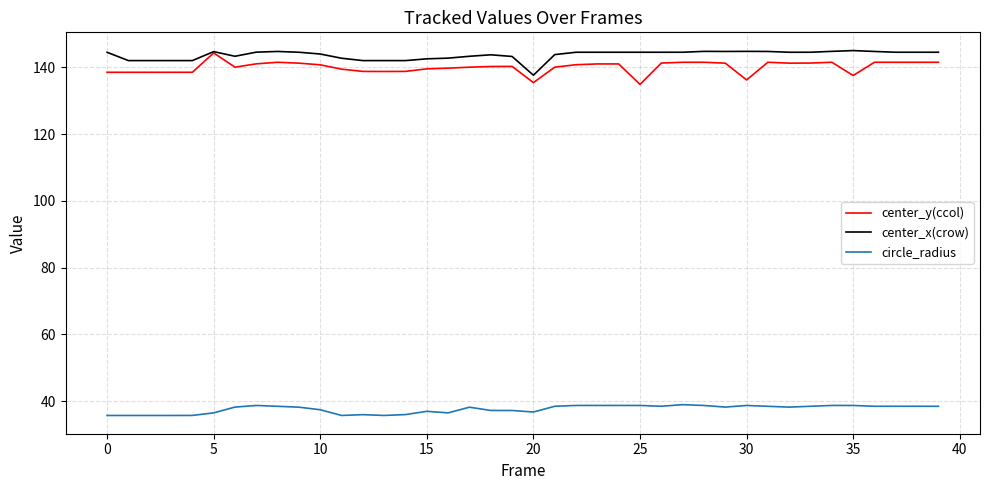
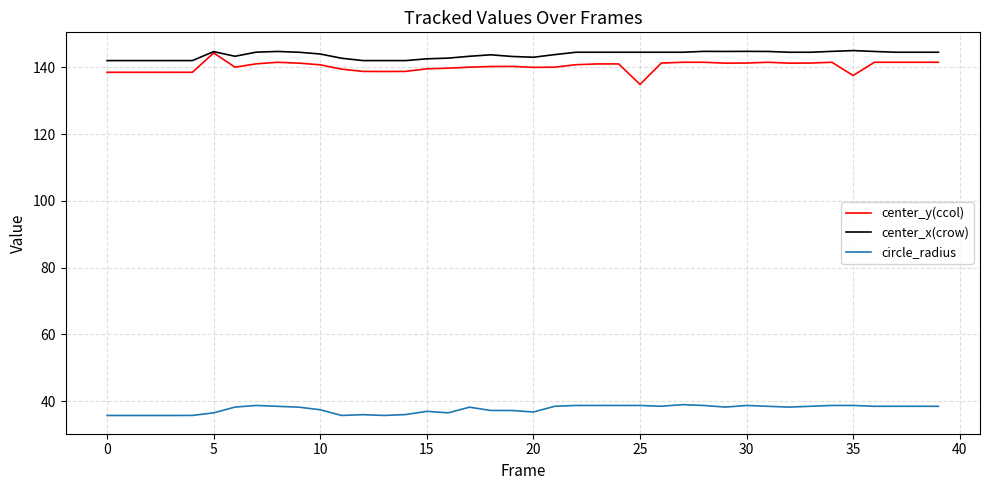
center_x(crow), 0: 144 -> 142
center_y(ccol), 20: 135 -> 140
center_x(crow), 20: 138 -> 143
center_y(ccol), 30: 136 -> 141
